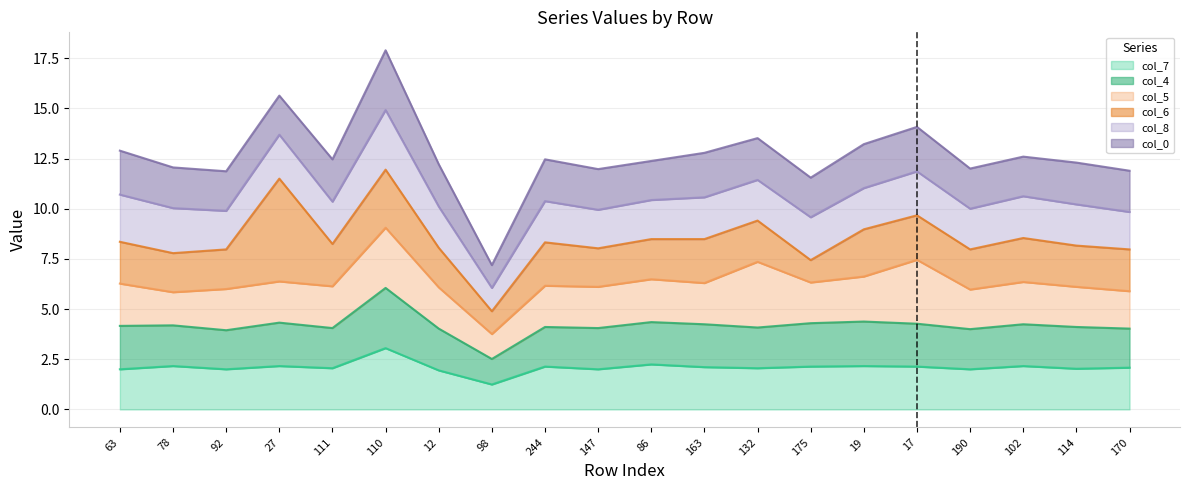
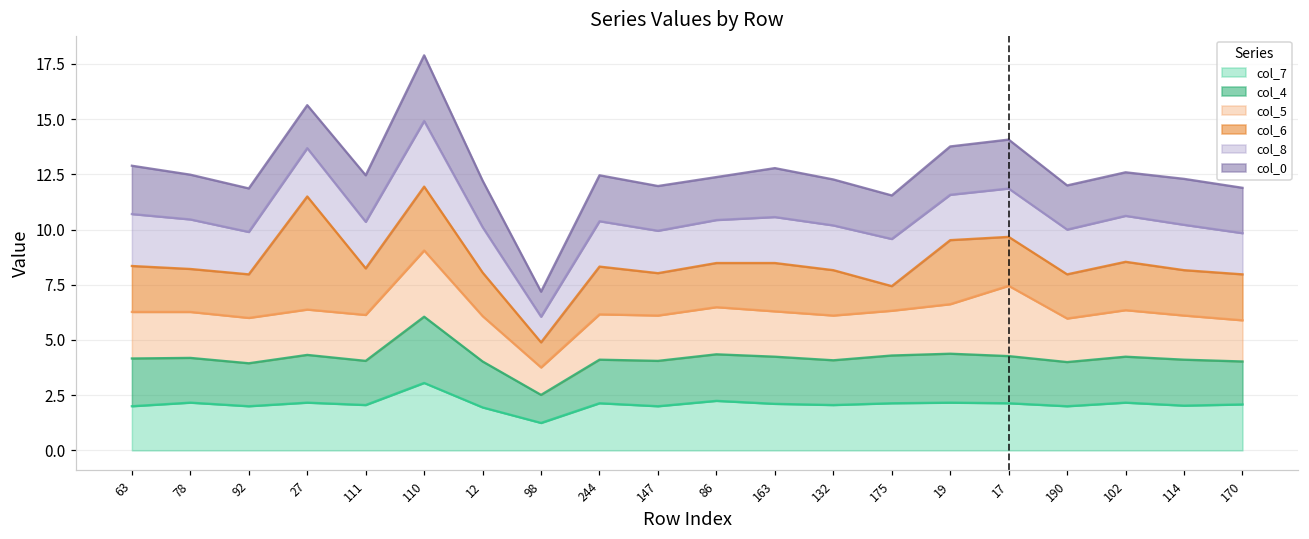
col_5, 78: 1.7 -> 2.1
col_5, 132: 3.3 -> 2.0
col_6, 19: 2.4 -> 2.9
